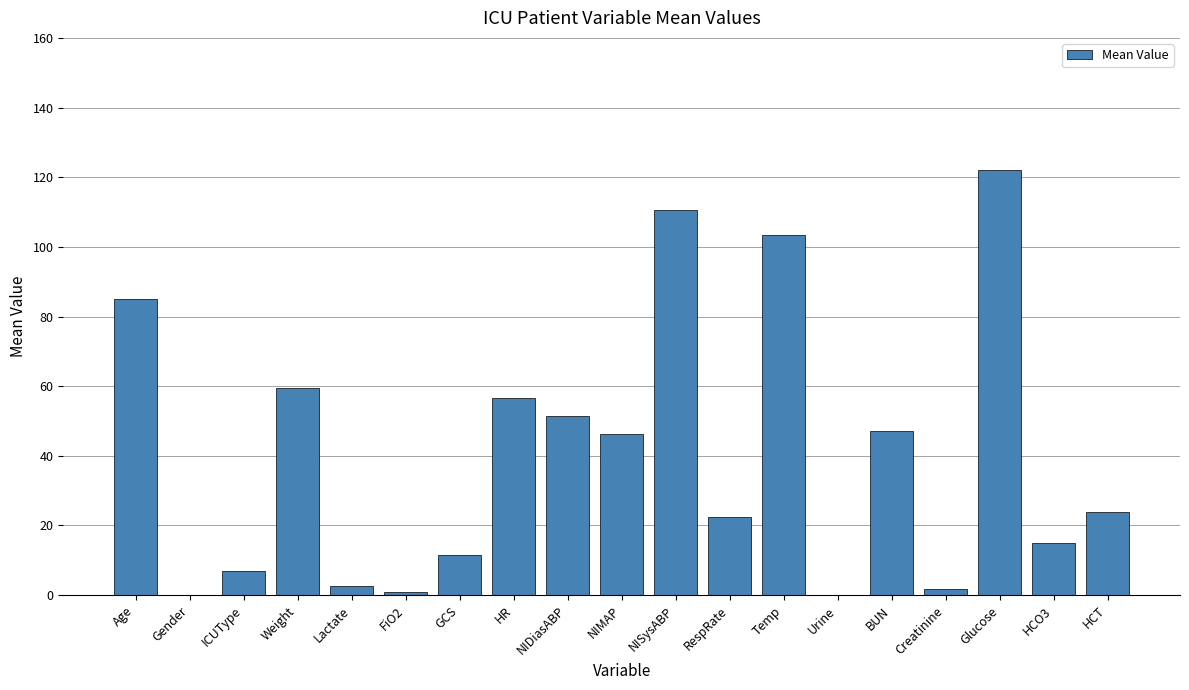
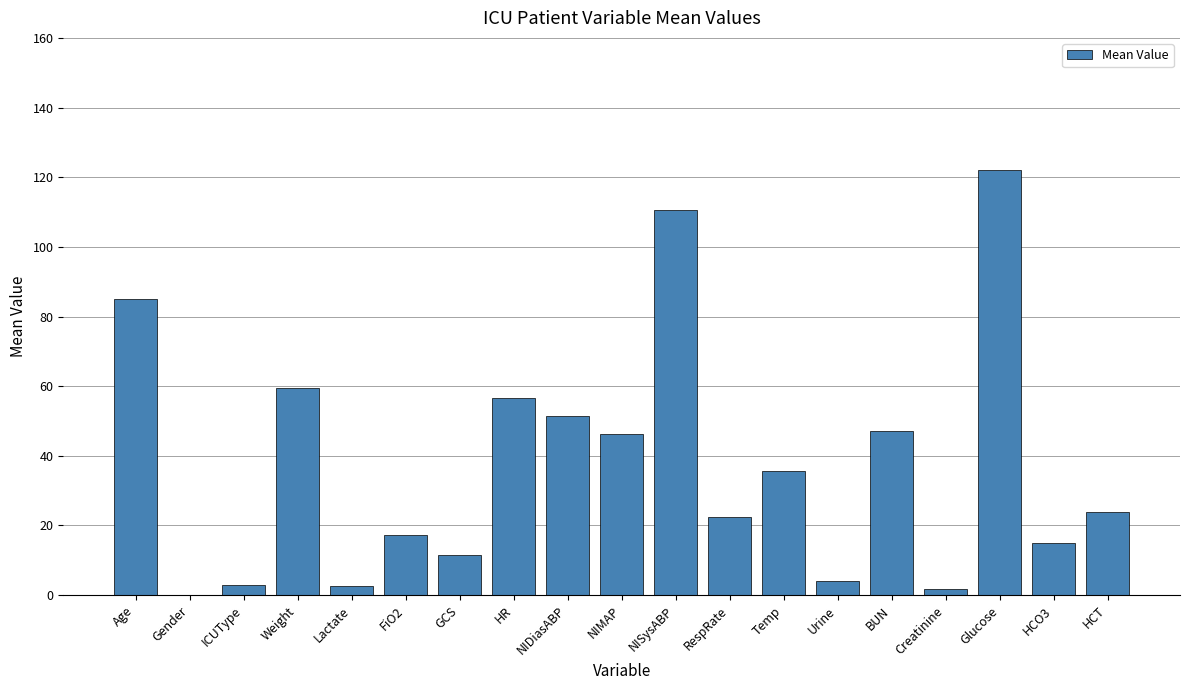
ICUType: 7 -> 3
FiO2: 1 -> 17
Temp: 104 -> 36
Urine: 0 -> 4
